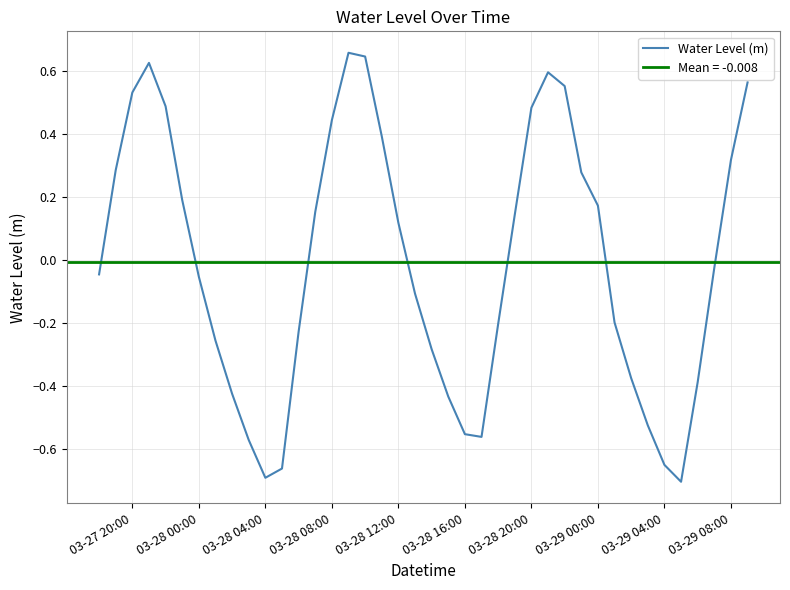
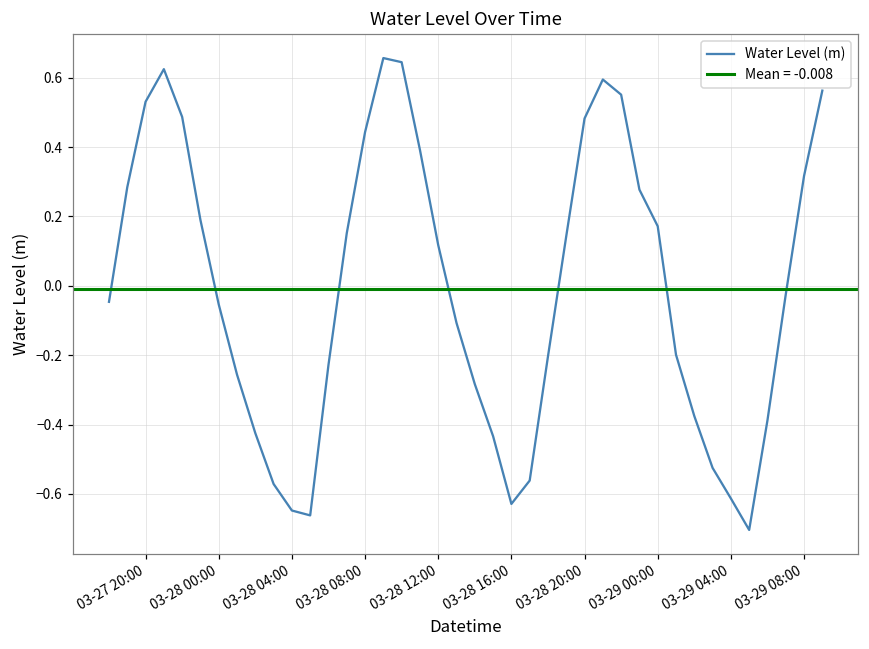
03-28 04:00: -0.69 -> -0.65
03-28 16:00: -0.55 -> -0.63
03-29 04:00: -0.65 -> -0.61
